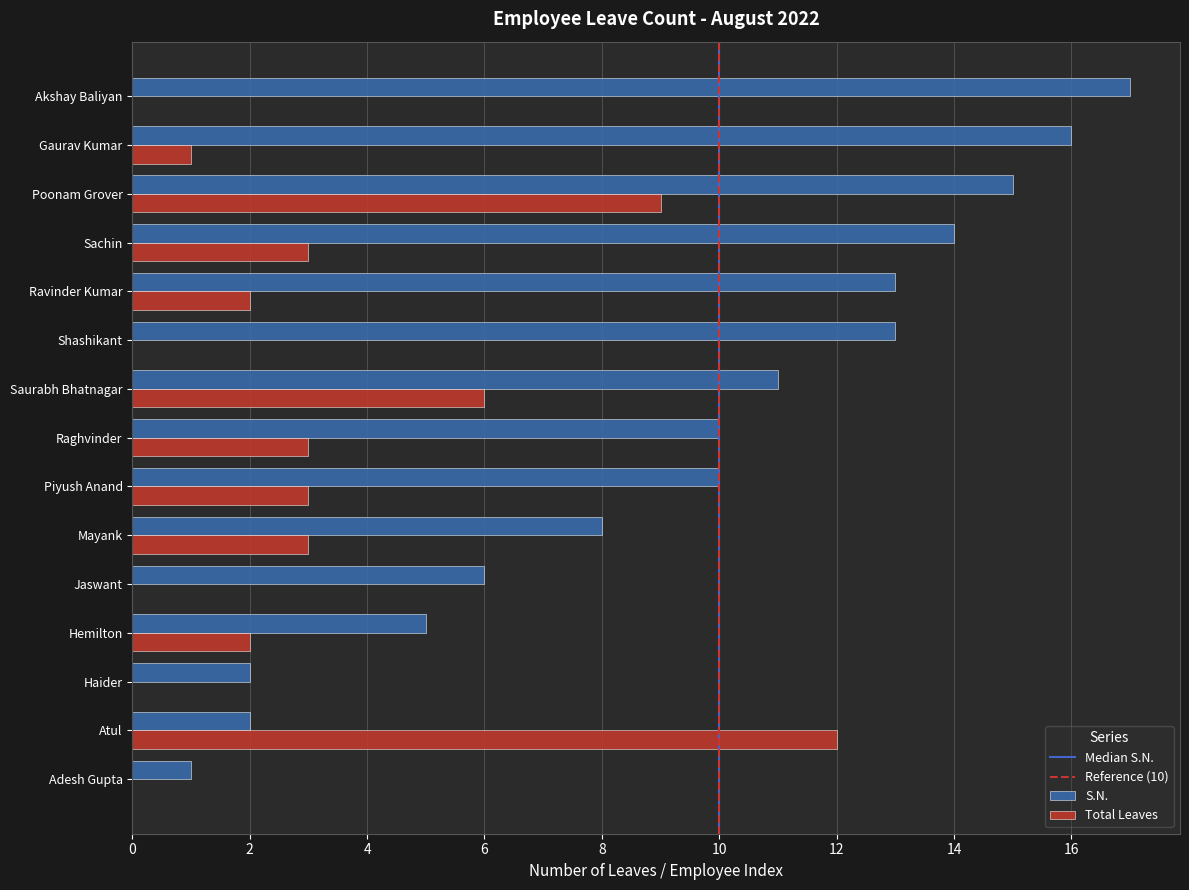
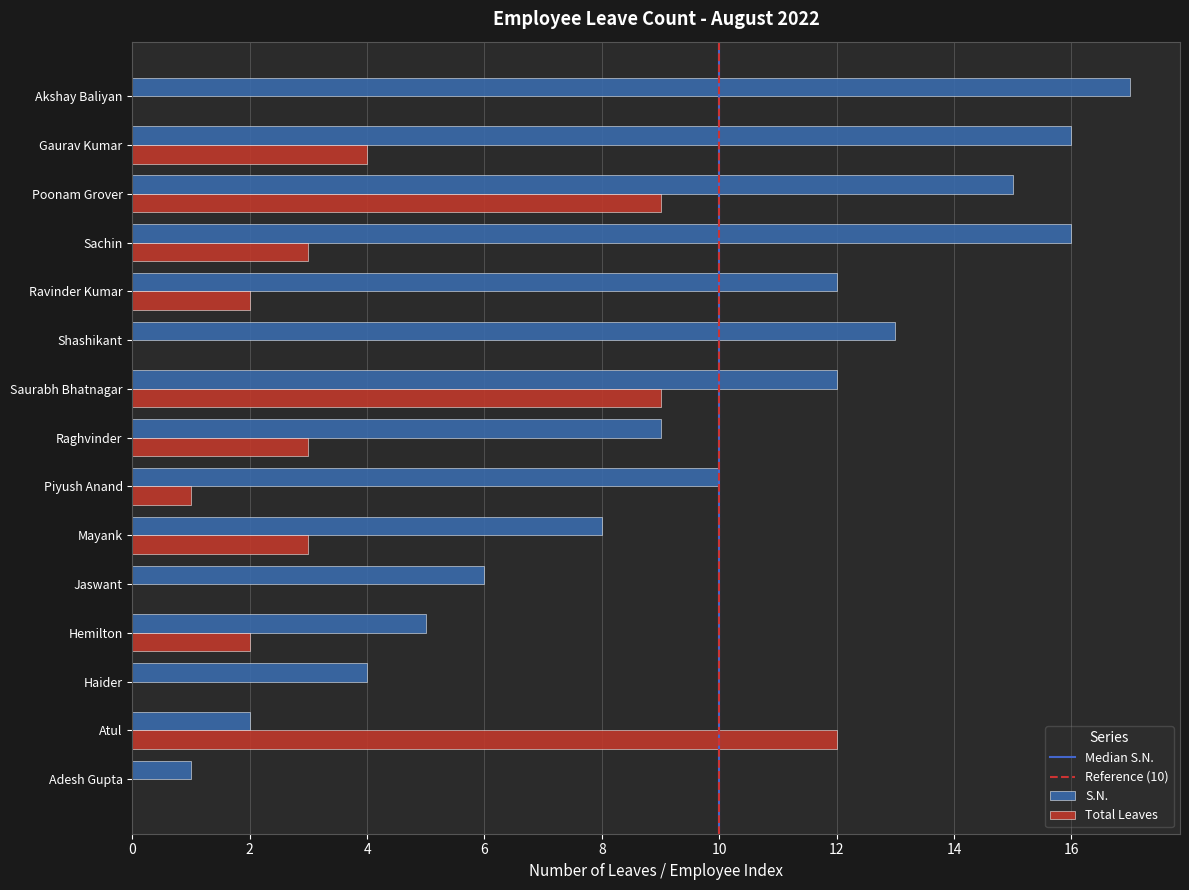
Total Leaves, Gaurav Kumar: 1 -> 4
S.N., Sachin: 14 -> 16
S.N., Ravinder Kumar: 13 -> 12
S.N., Saurabh Bhatnagar: 11 -> 12
Total Leaves, Saurabh Bhatnagar: 6 -> 9
S.N., Raghvinder: 10 -> 9
Total Leaves, Piyush Anand: 3 -> 1
S.N., Haider: 2 -> 4
